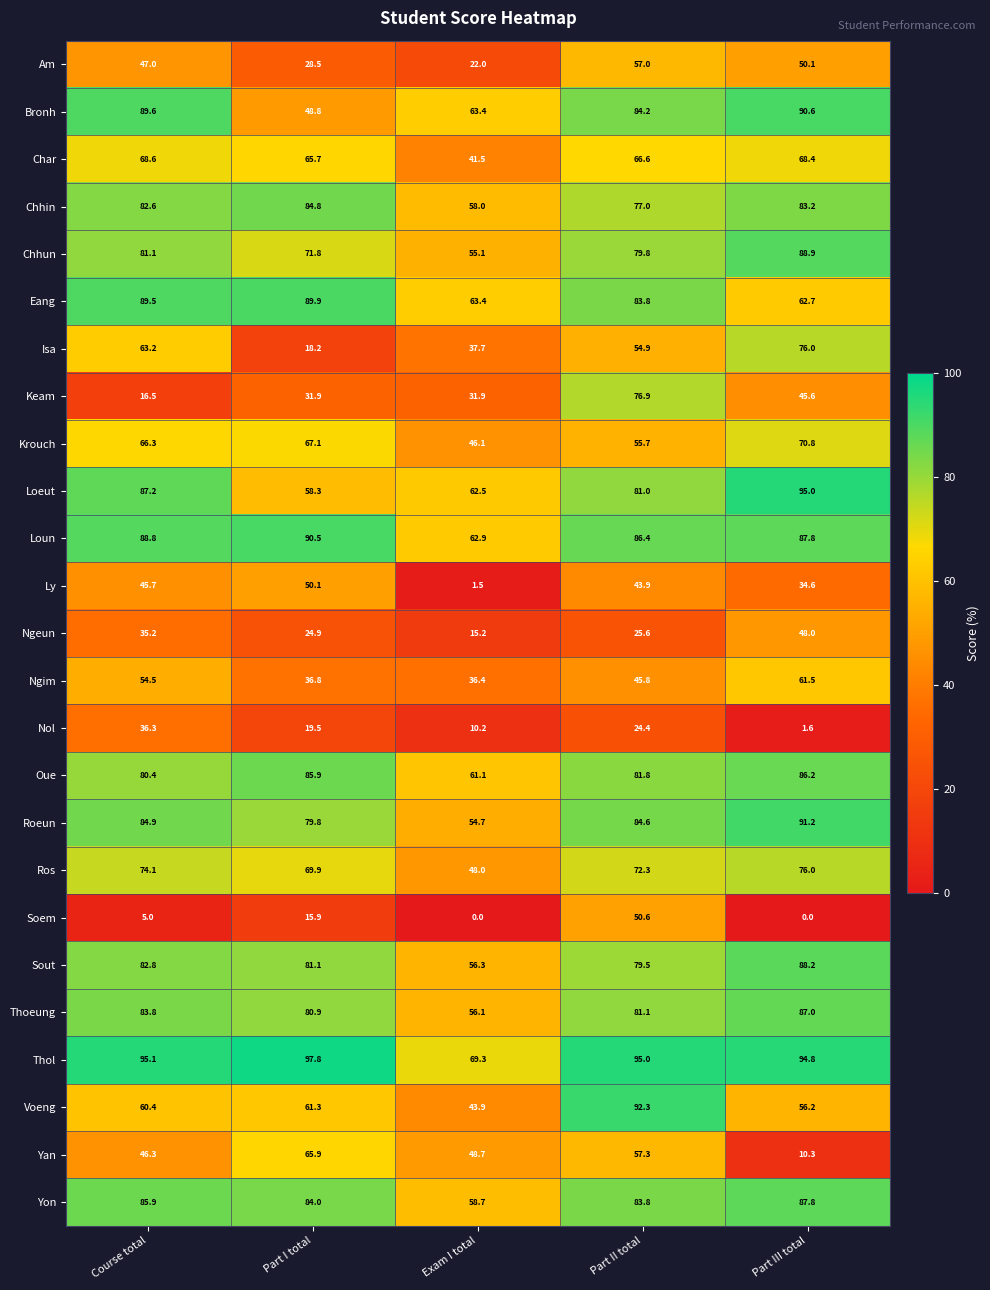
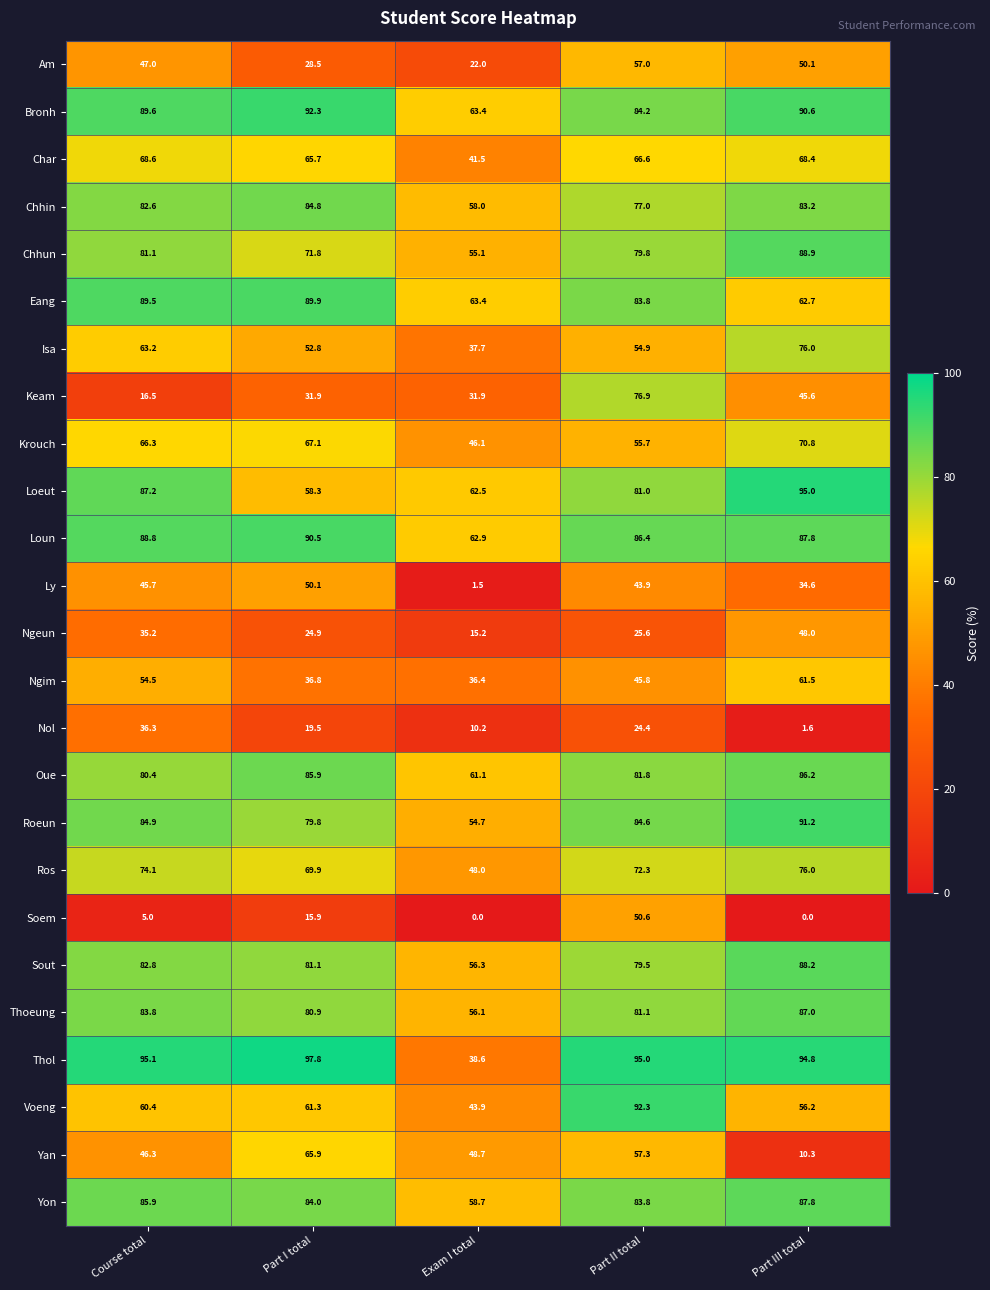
Bronh, Part I total: 48.8 -> 92.3
Isa, Part I total: 18.2 -> 52.8
Thol, Exam I total: 69.3 -> 38.6
